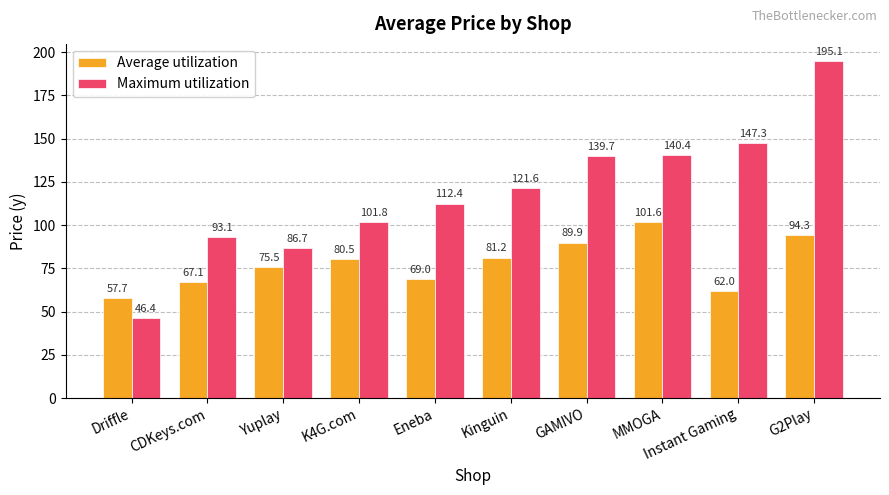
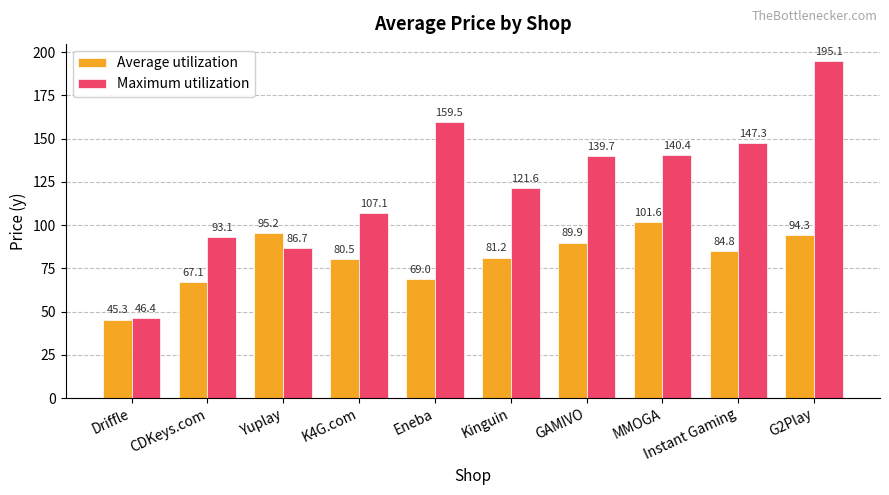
Average utilization, Driffle: 57.7 -> 45.3
Average utilization, Yuplay: 75.5 -> 95.2
Maximum utilization, K4G.com: 101.8 -> 107.1
Maximum utilization, Eneba: 112.4 -> 159.5
Average utilization, Instant Gaming: 62.0 -> 84.8
